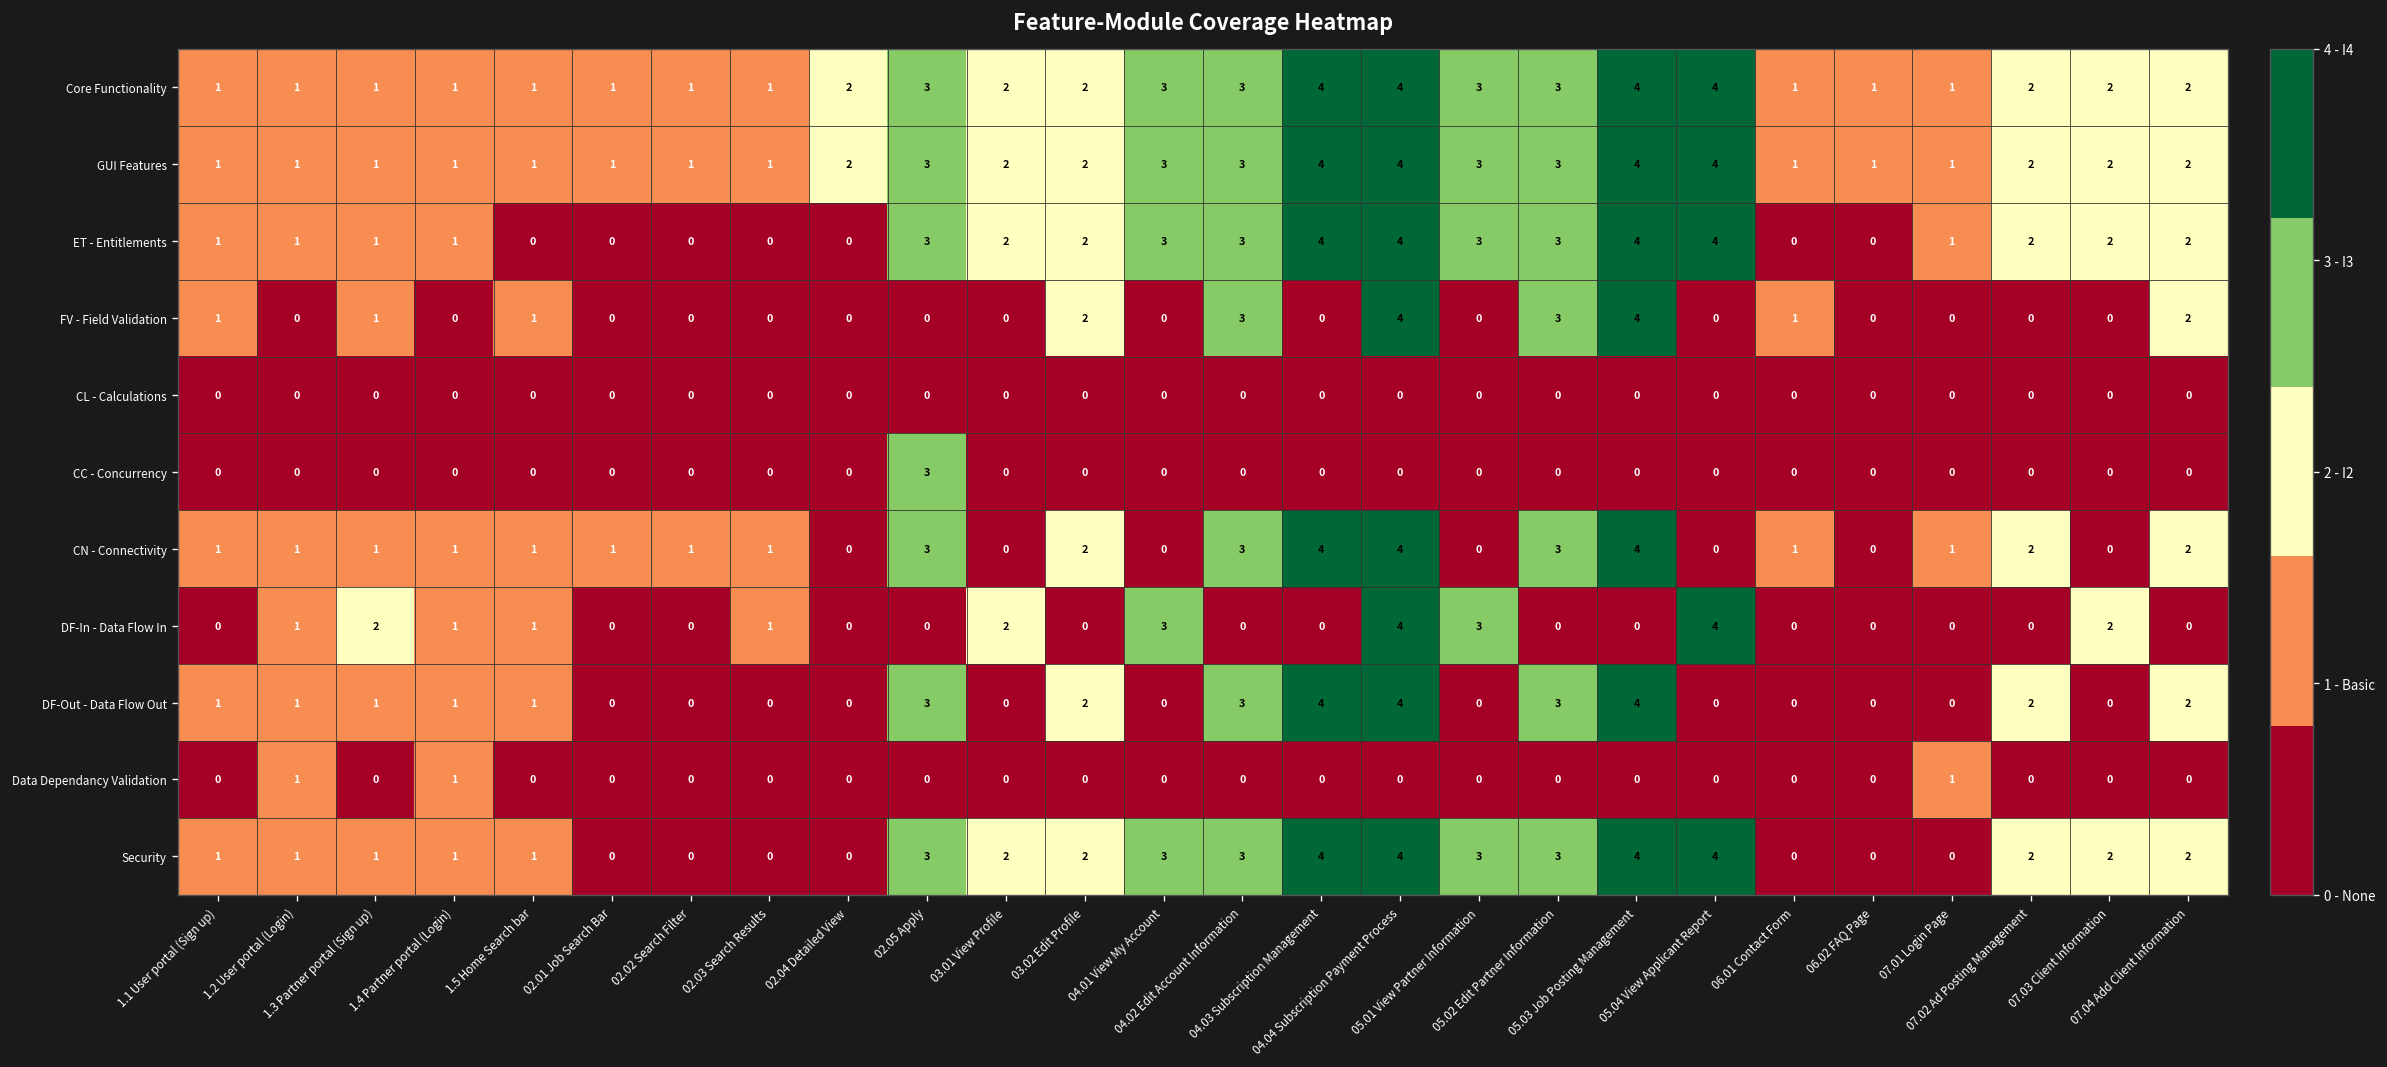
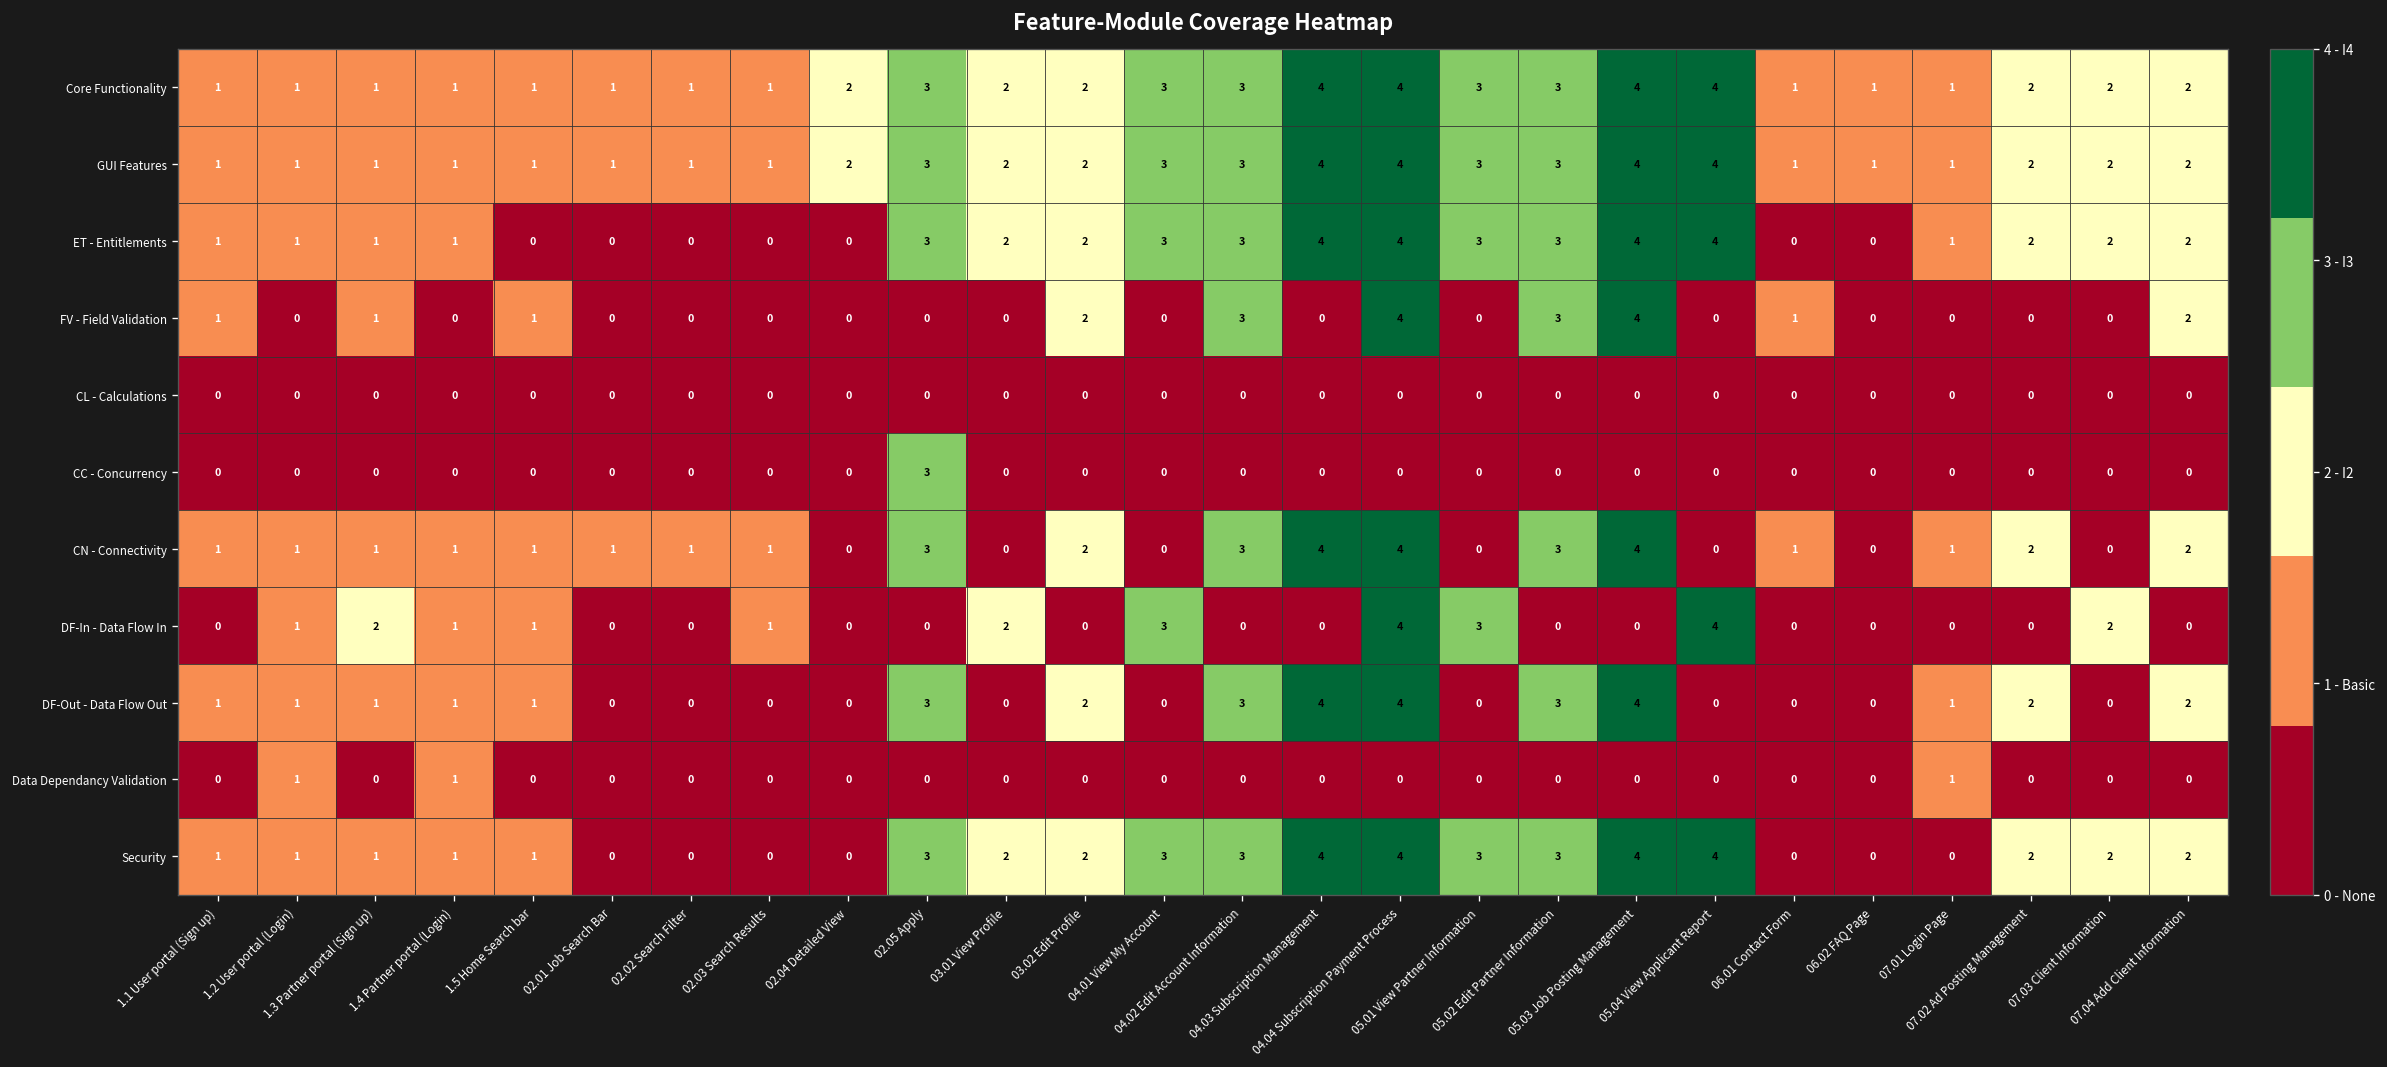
DF-Out - Data Flow Out, 07.01 Login Page: 0 -> 1
